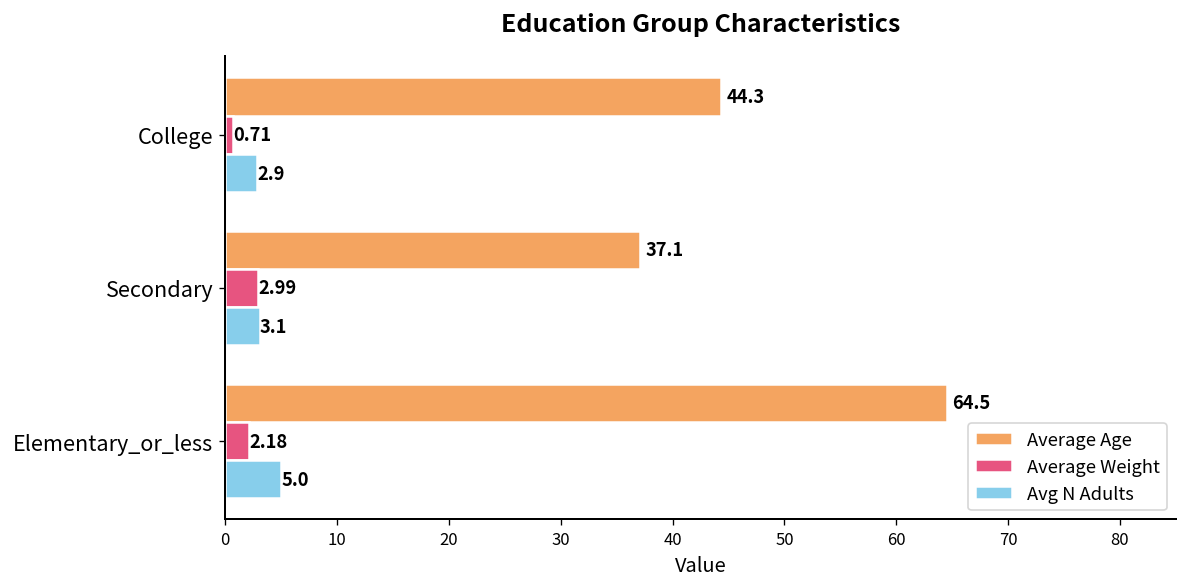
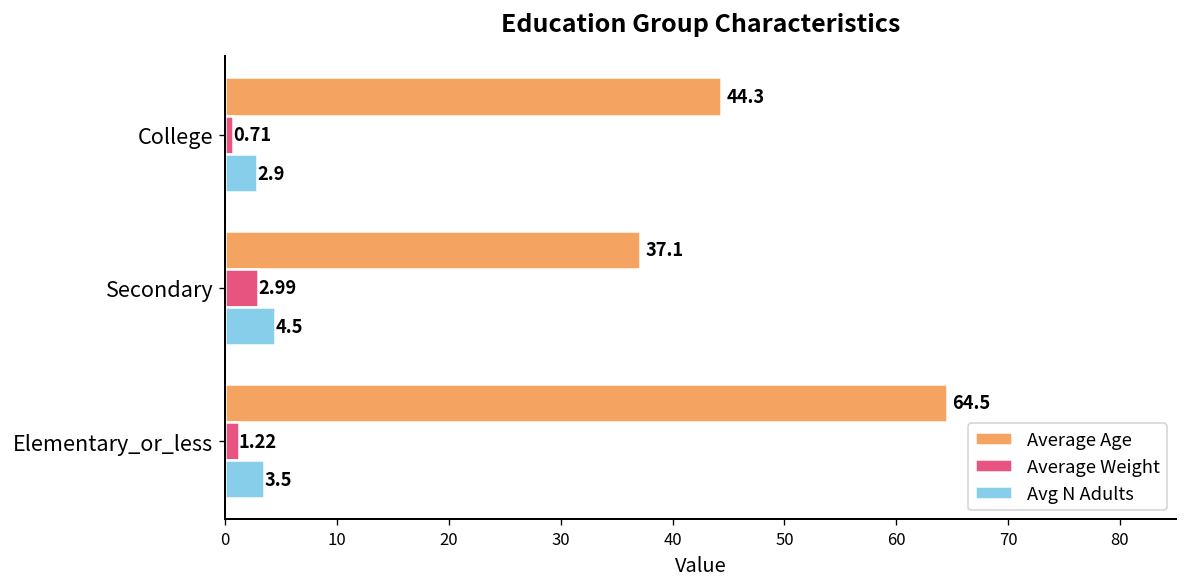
Avg N Adults, Secondary: 3.1 -> 4.5
Average Weight, Elementary_or_less: 2.18 -> 1.22
Avg N Adults, Elementary_or_less: 5.0 -> 3.5
